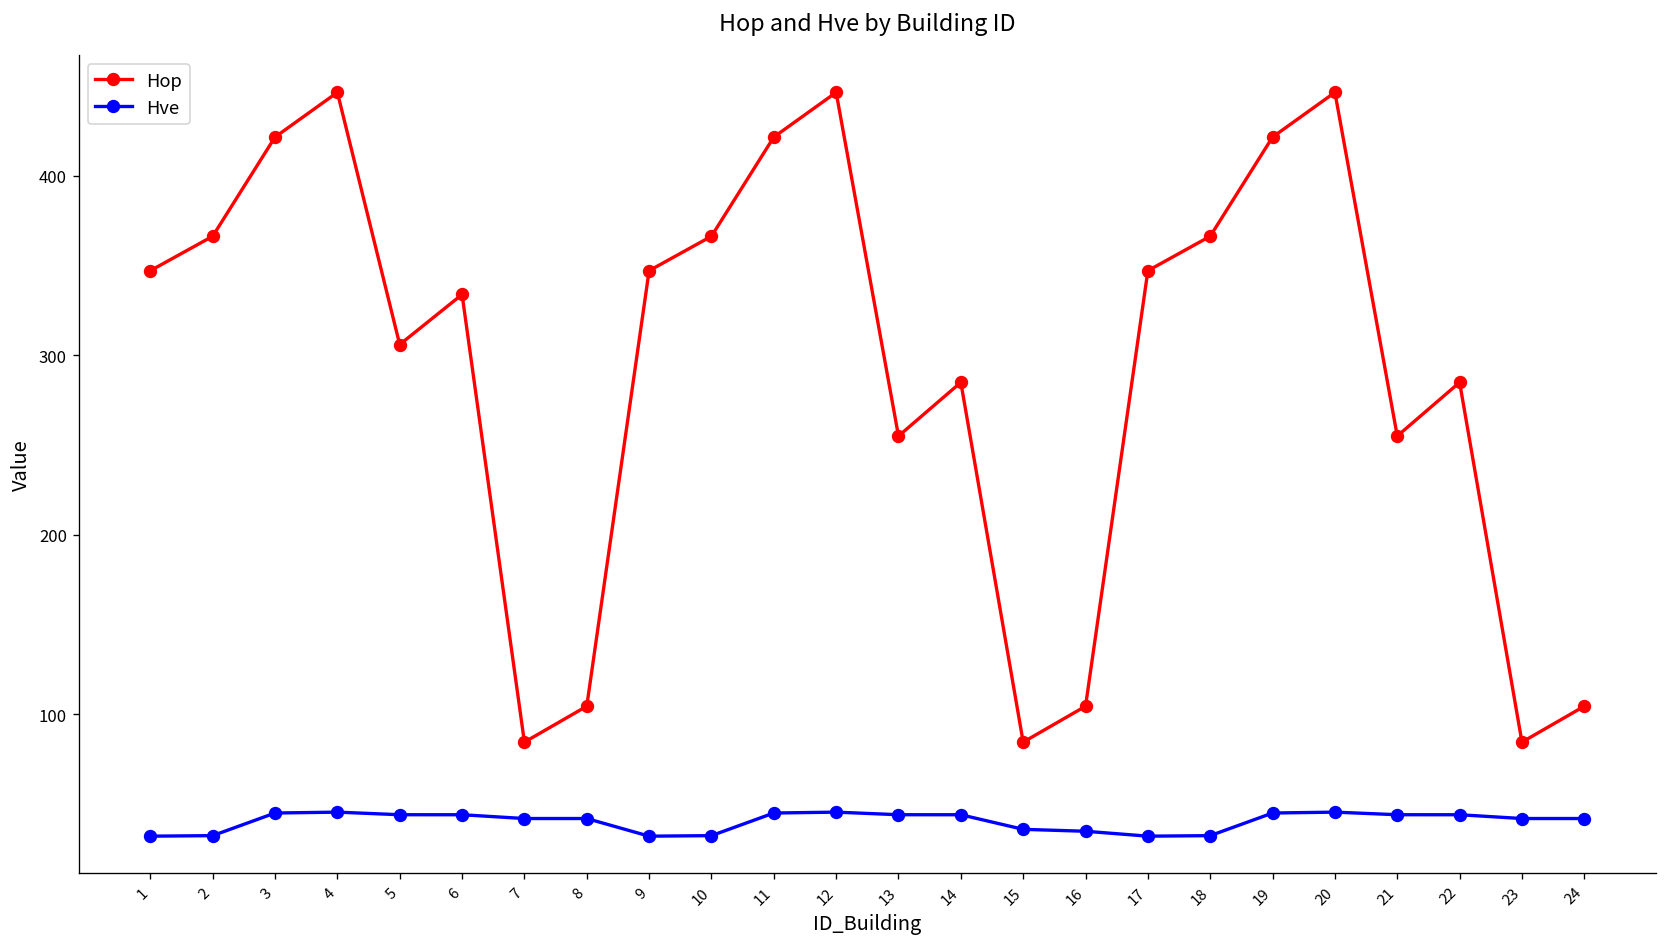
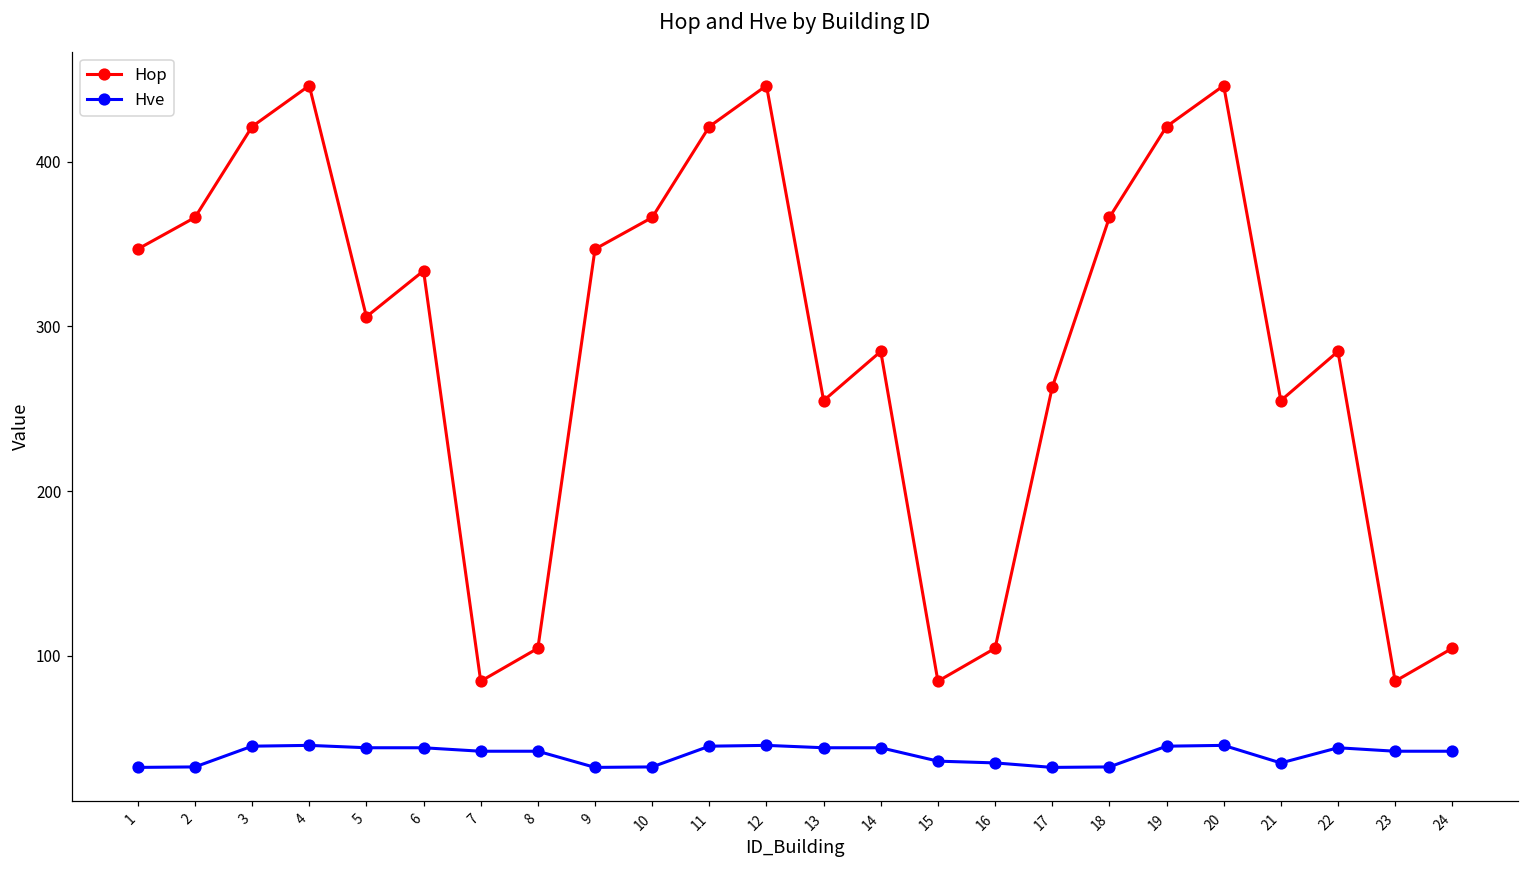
Hop, 17: 347 -> 263
Hve, 21: 44 -> 35
